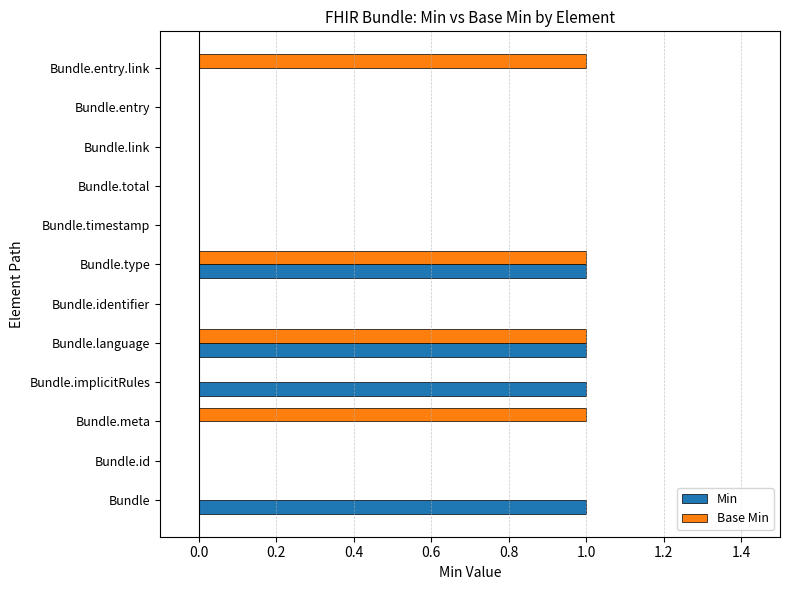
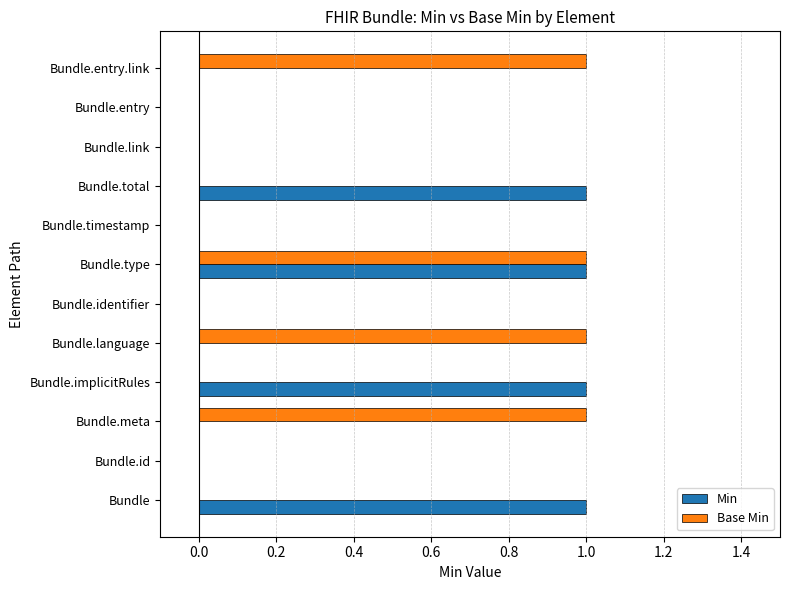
Min, Bundle.total: 0 -> 1
Min, Bundle.language: 1 -> 0
